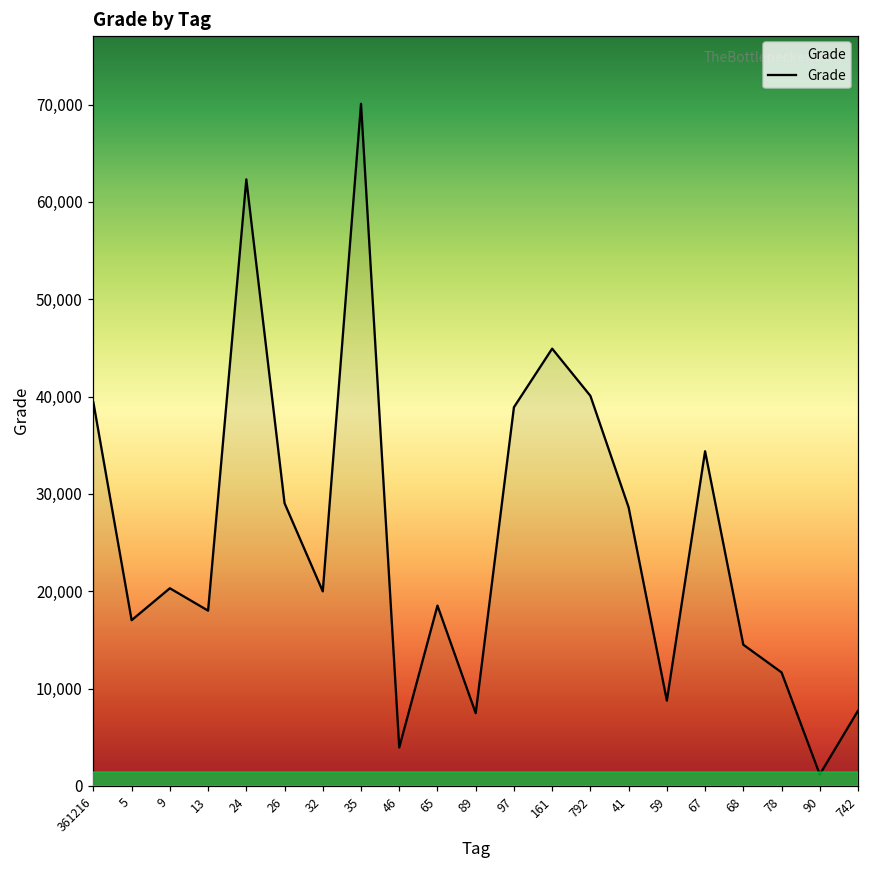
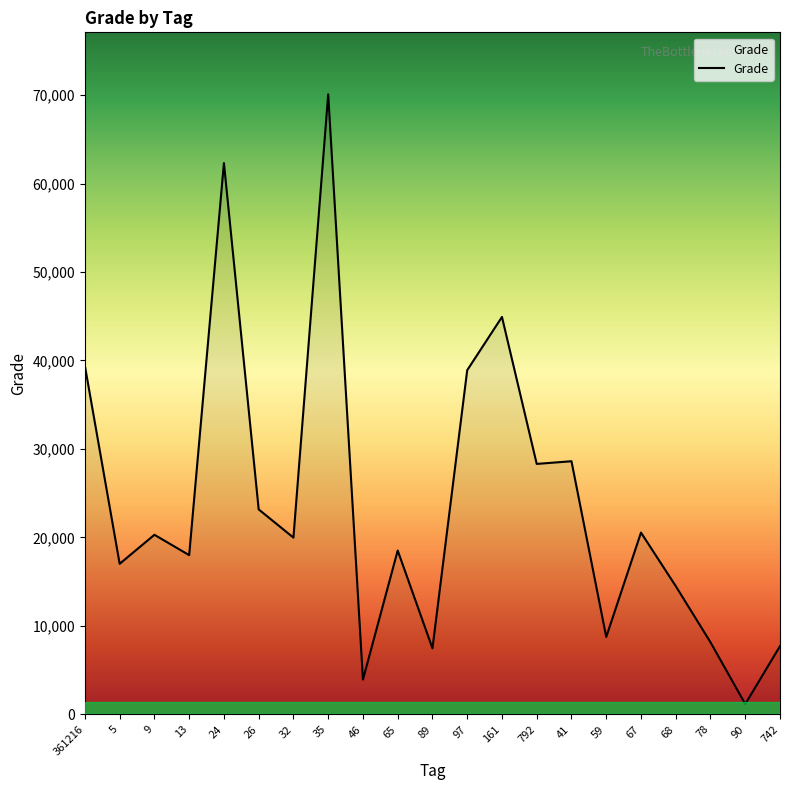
26: 29,000 -> 23,000
792: 40,000 -> 28,000
67: 34,000 -> 21,000
78: 12,000 -> 8,000
